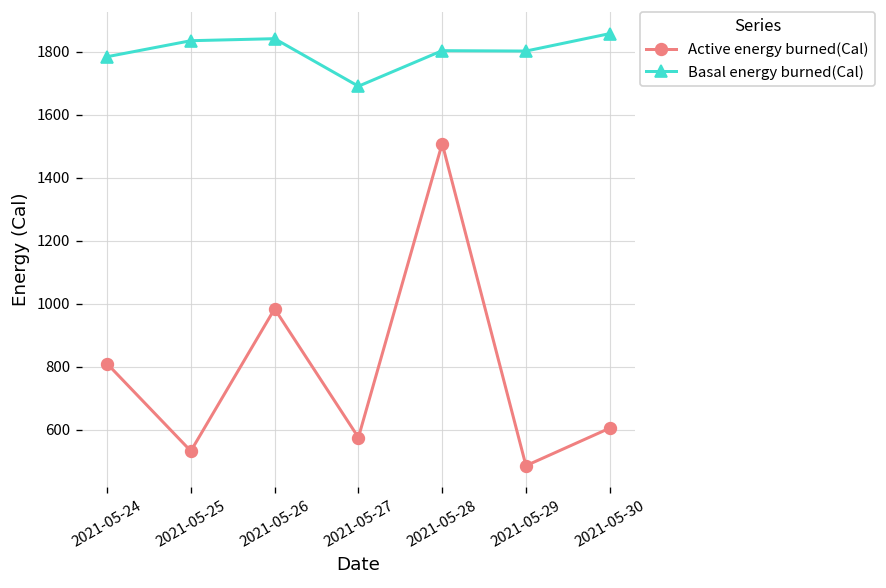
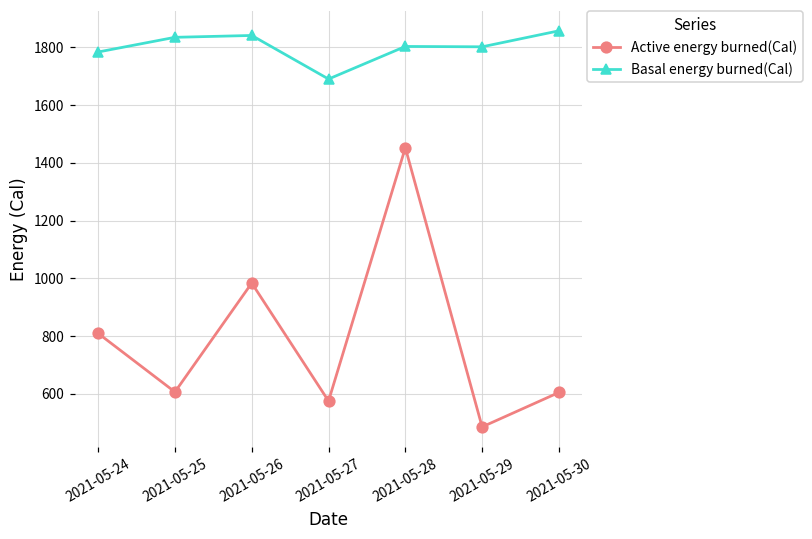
Active energy burned(Cal), 2021-05-25: 530 -> 610
Active energy burned(Cal), 2021-05-28: 1510 -> 1450
